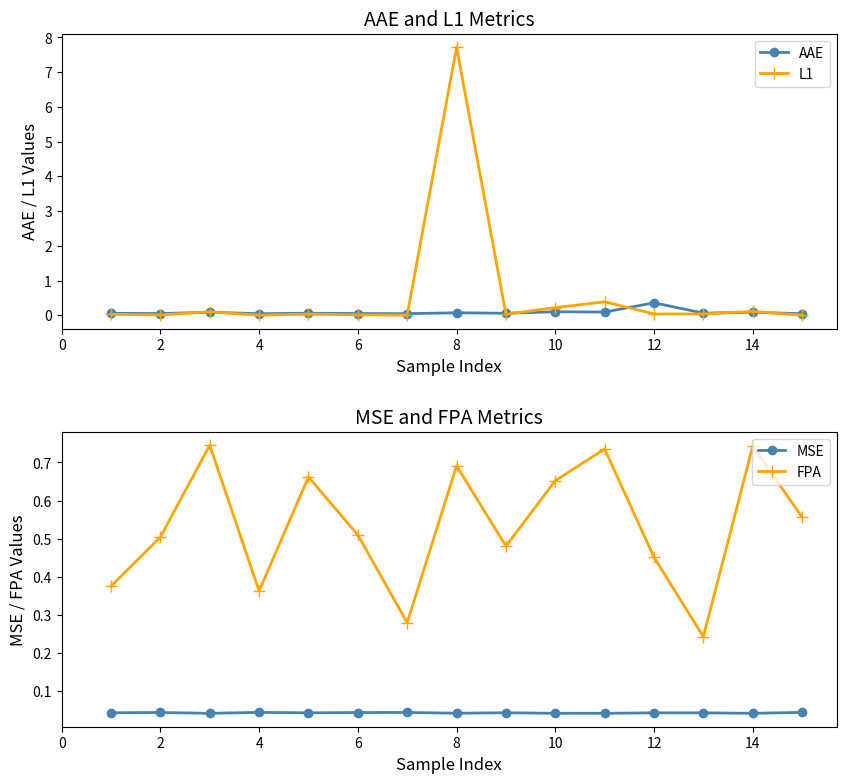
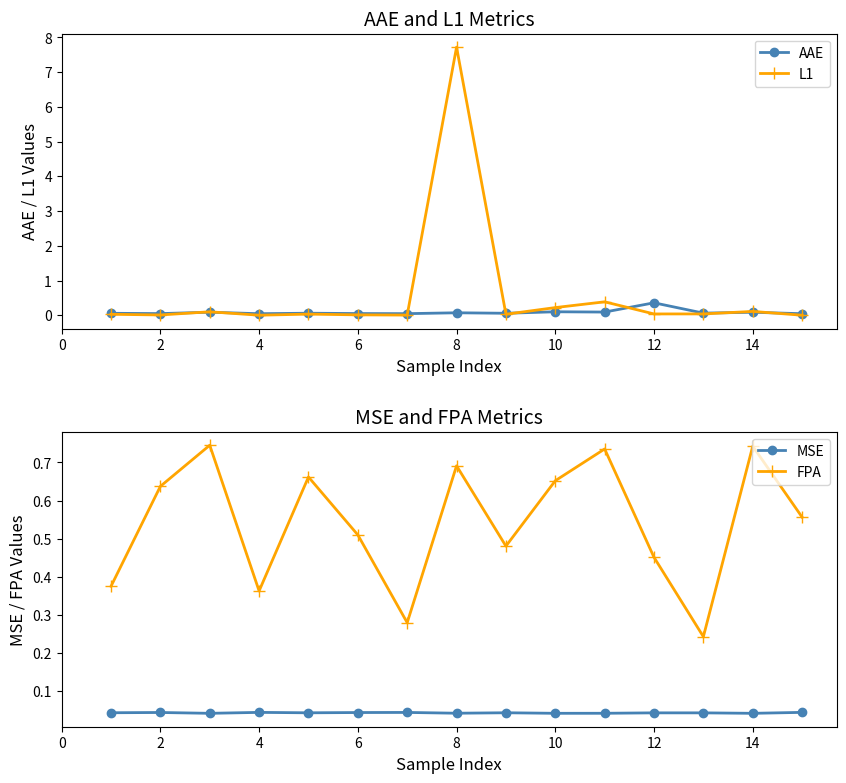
MSE and FPA Metrics, FPA, 2: 0.50 -> 0.64
